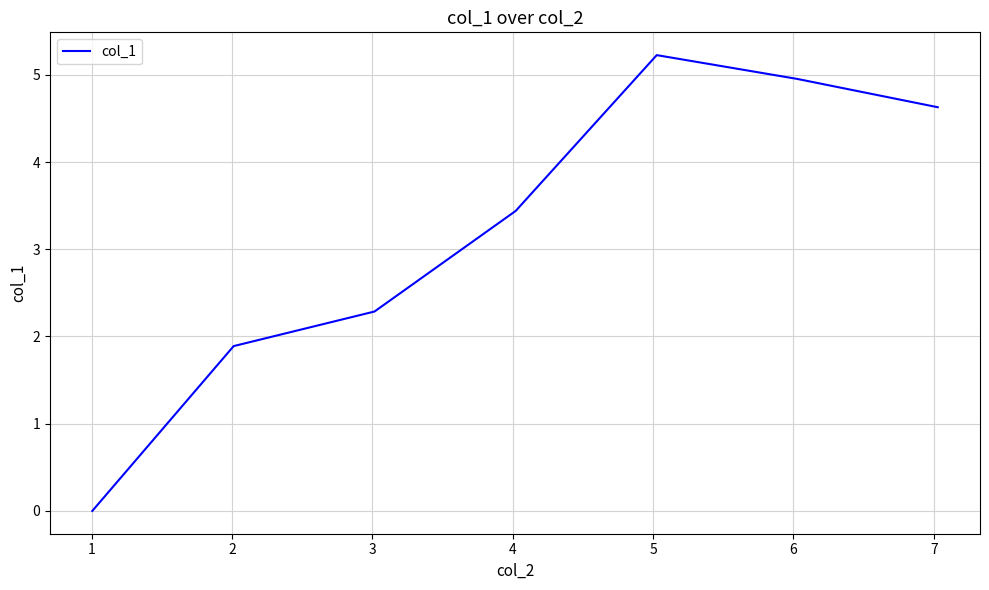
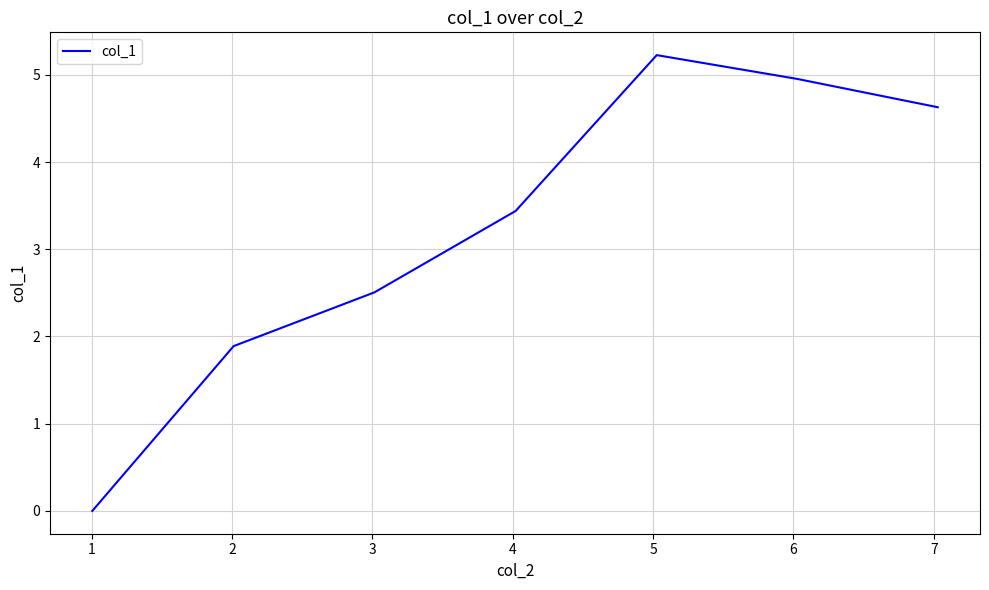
3: 2.3 -> 2.5
